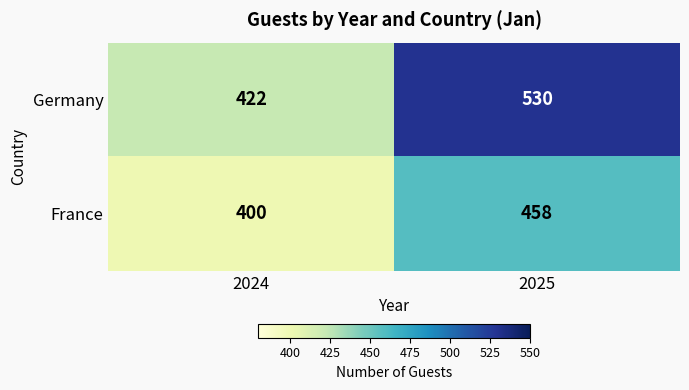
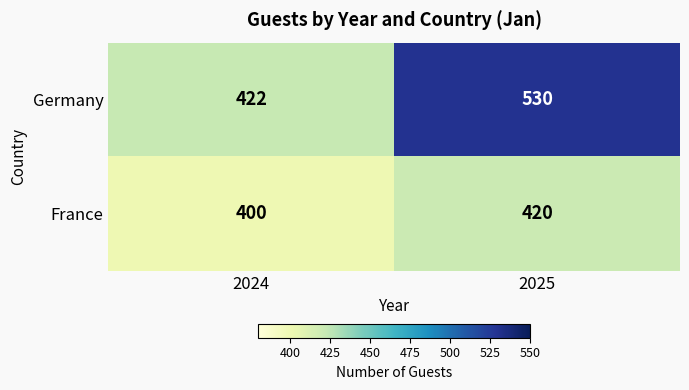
France, 2025: 458 -> 420
